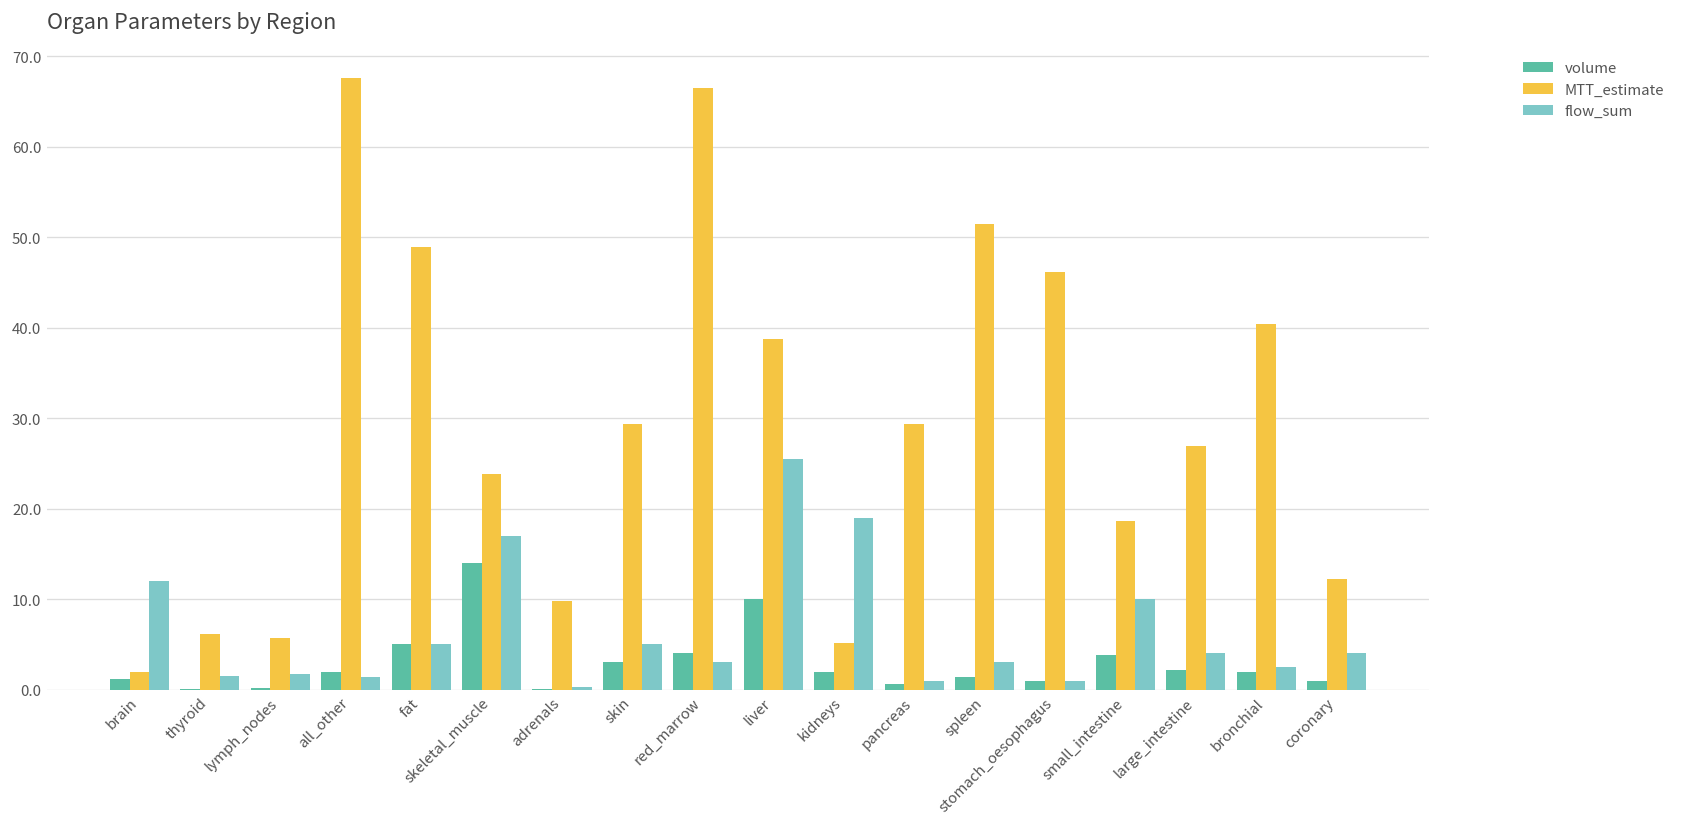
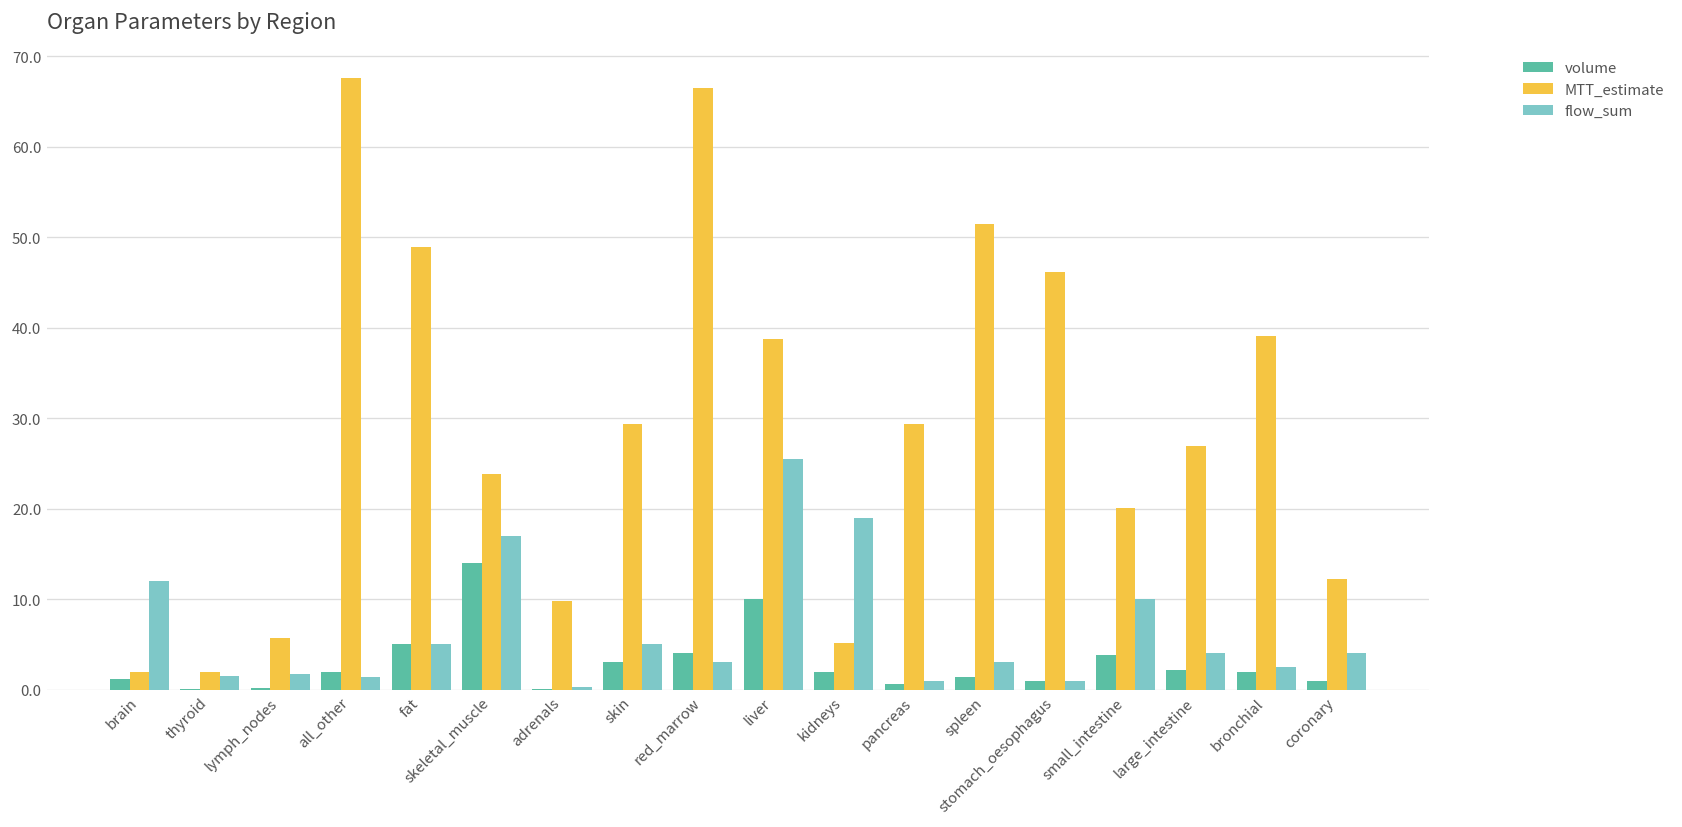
MTT_estimate, thyroid: 6 -> 2
MTT_estimate, small_intestine: 19 -> 20
MTT_estimate, bronchial: 40 -> 39
